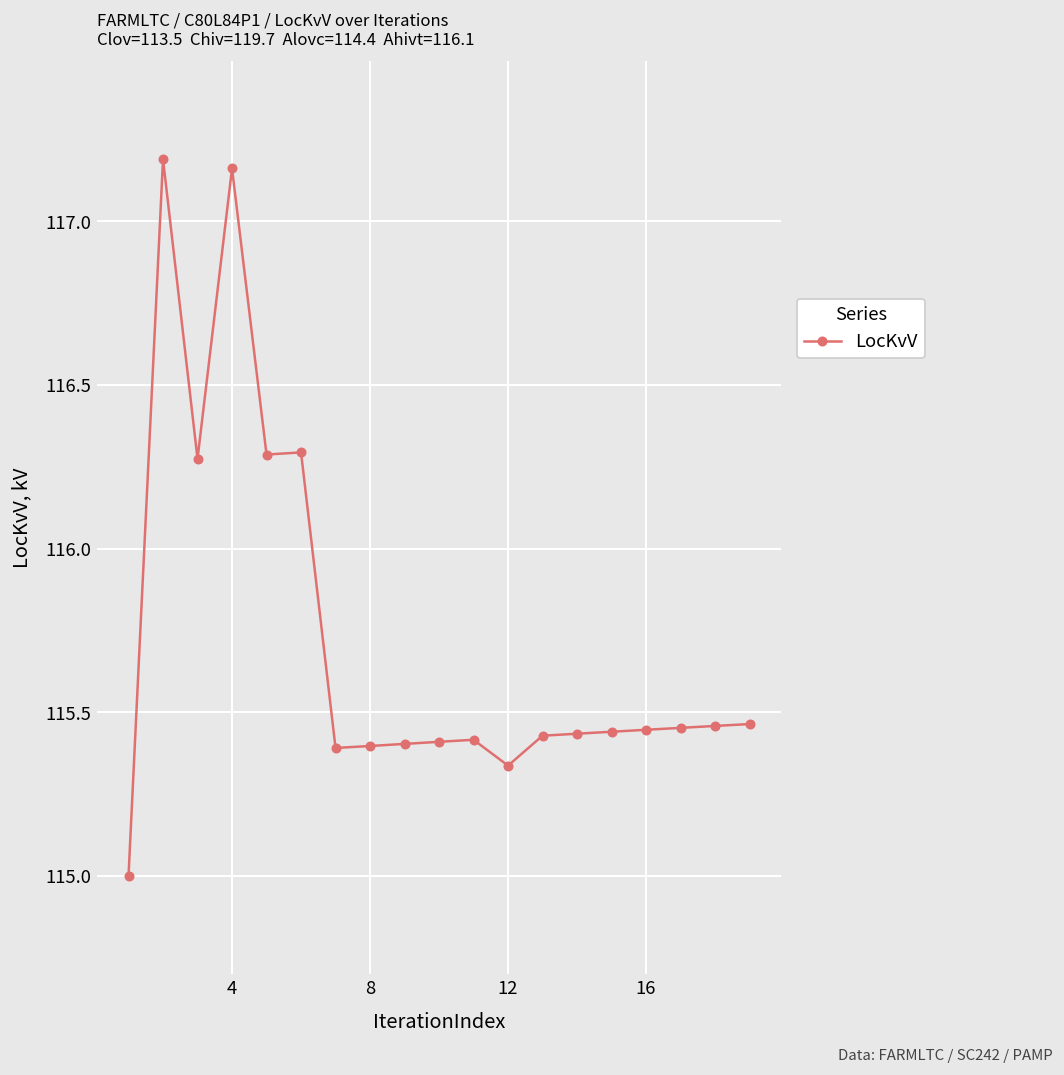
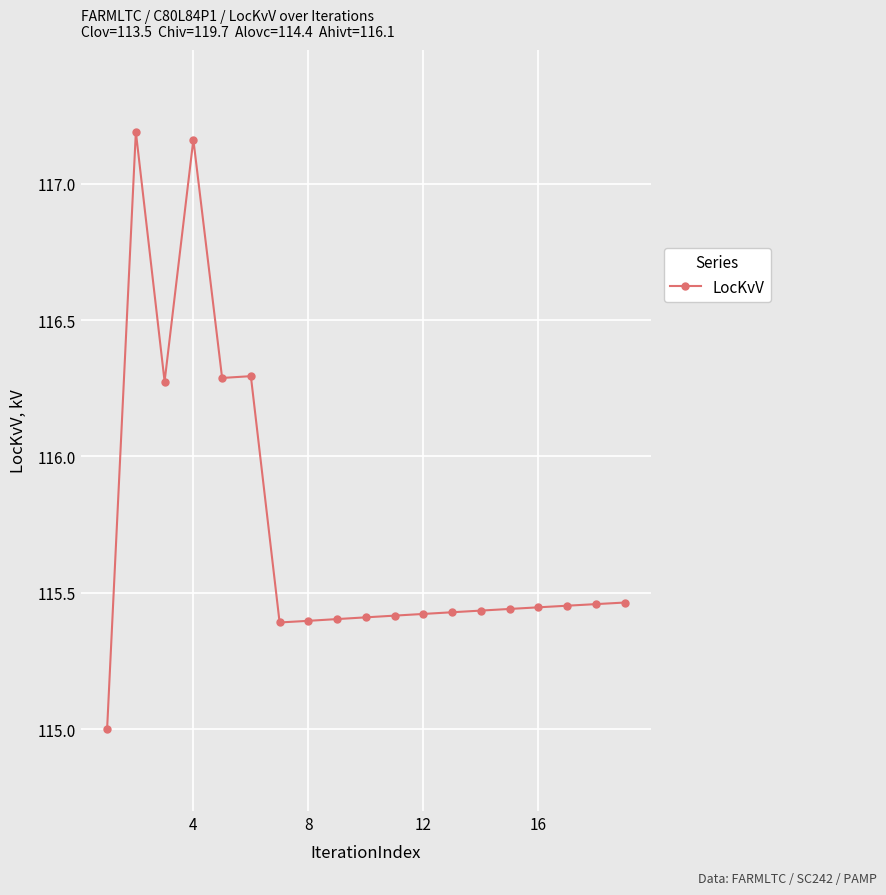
12: 115.34 -> 115.42
